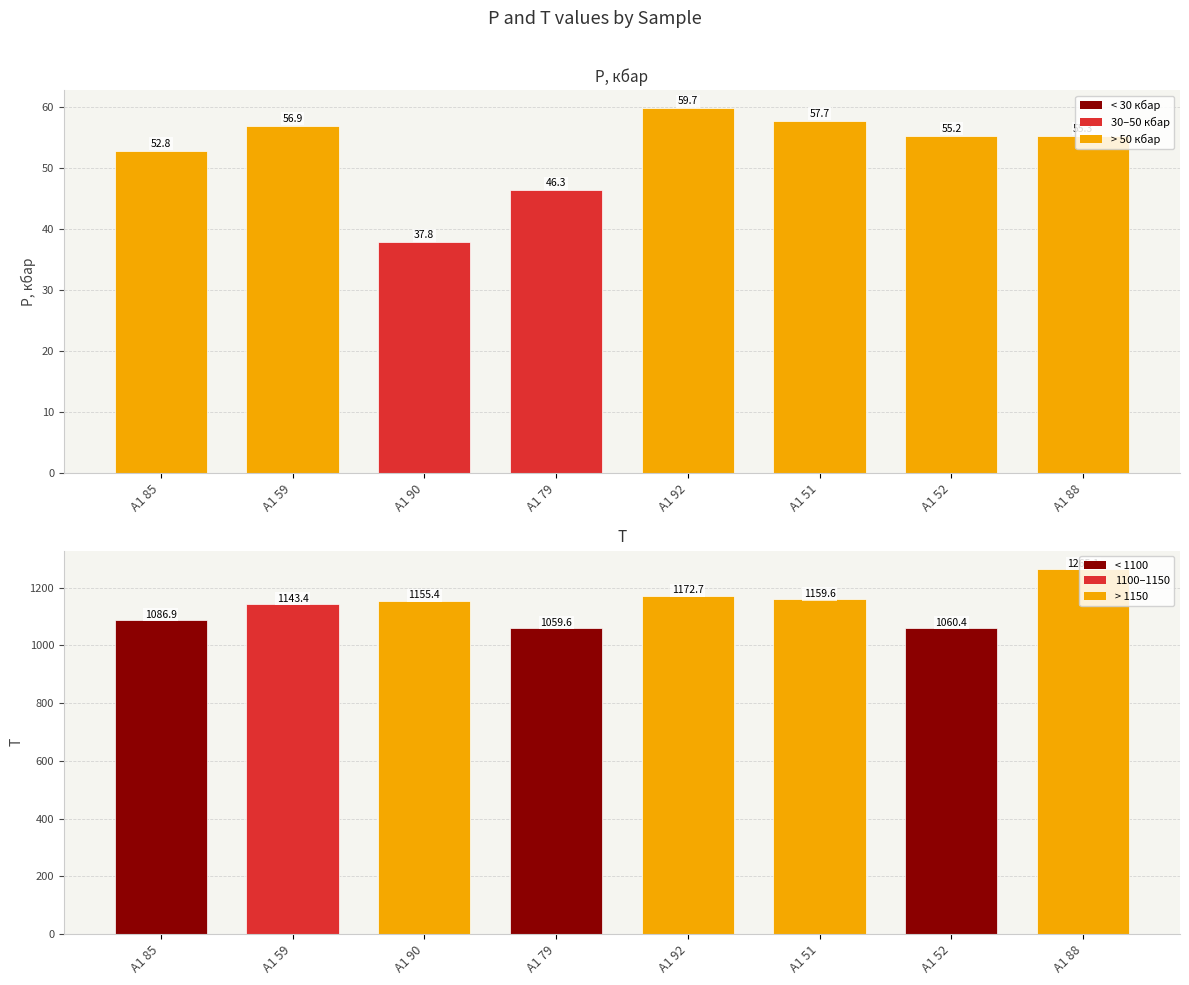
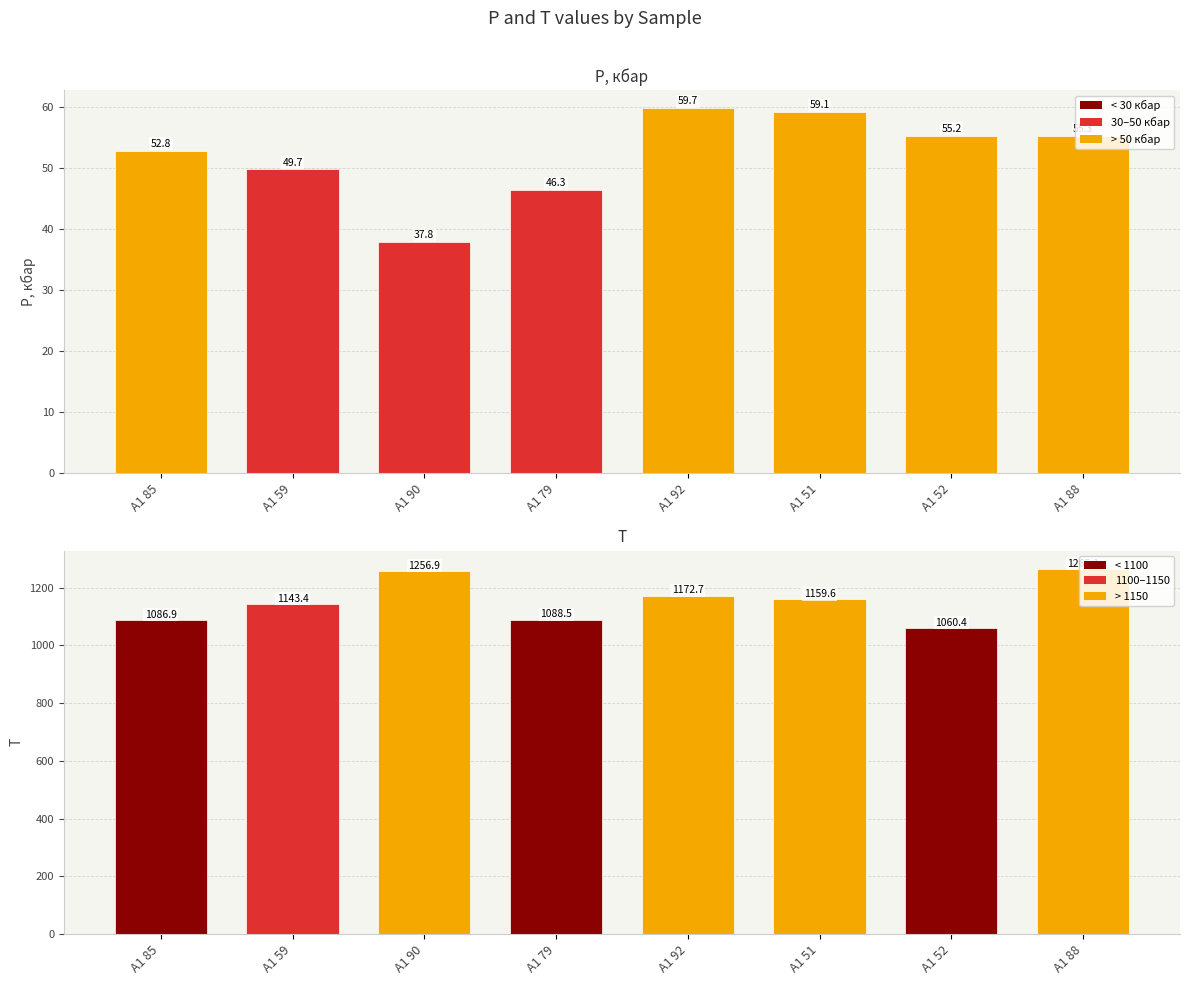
P, кбар, A1 59: 56.9 -> 49.7
P, кбар, A1 51: 57.7 -> 59.1
T, A1 90: 1155.4 -> 1256.9
T, A1 79: 1059.6 -> 1088.5
